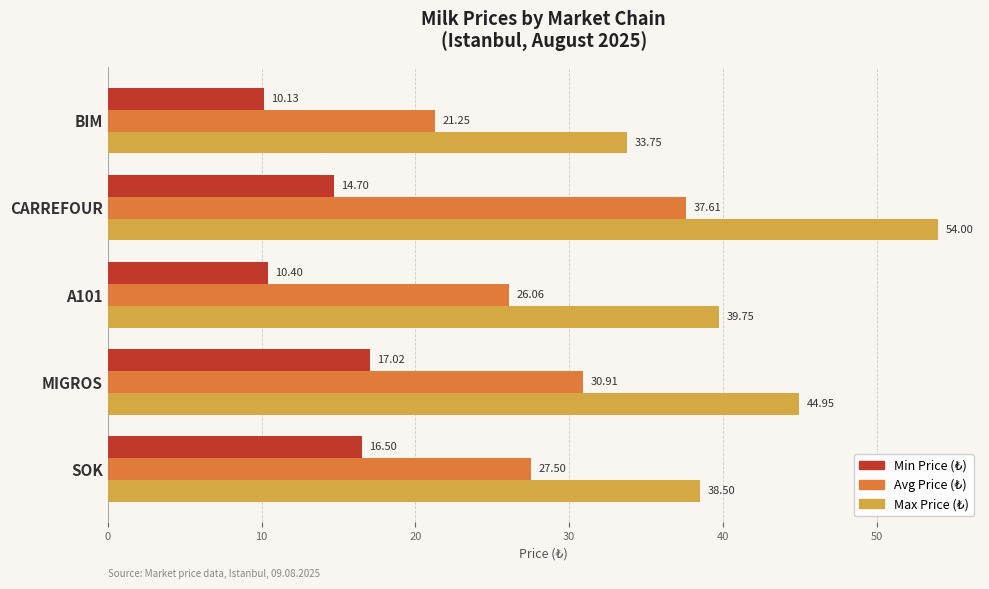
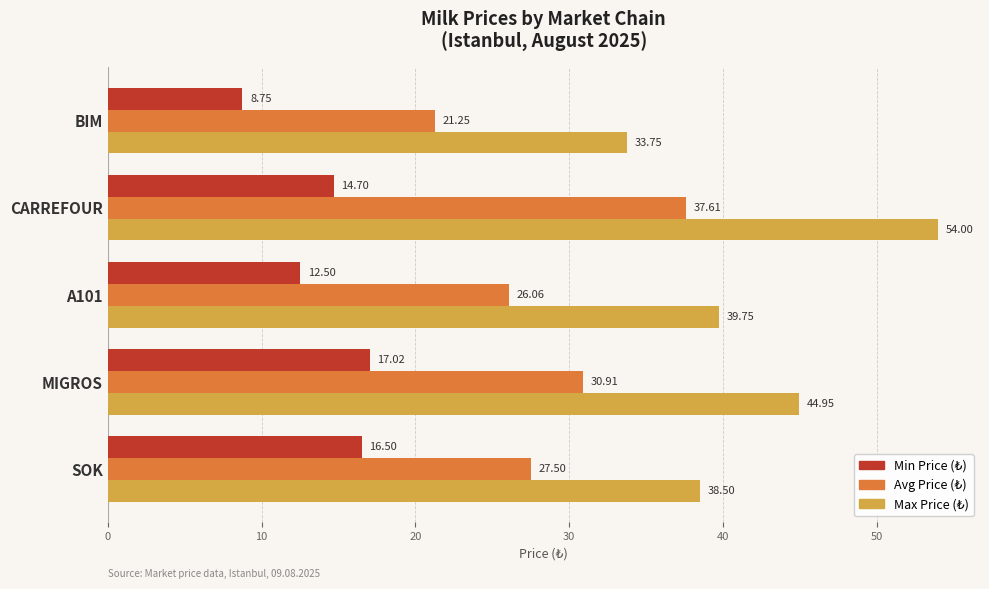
Min Price (₺), BIM: 10.13 -> 8.75
Min Price (₺), A101: 10.40 -> 12.50
